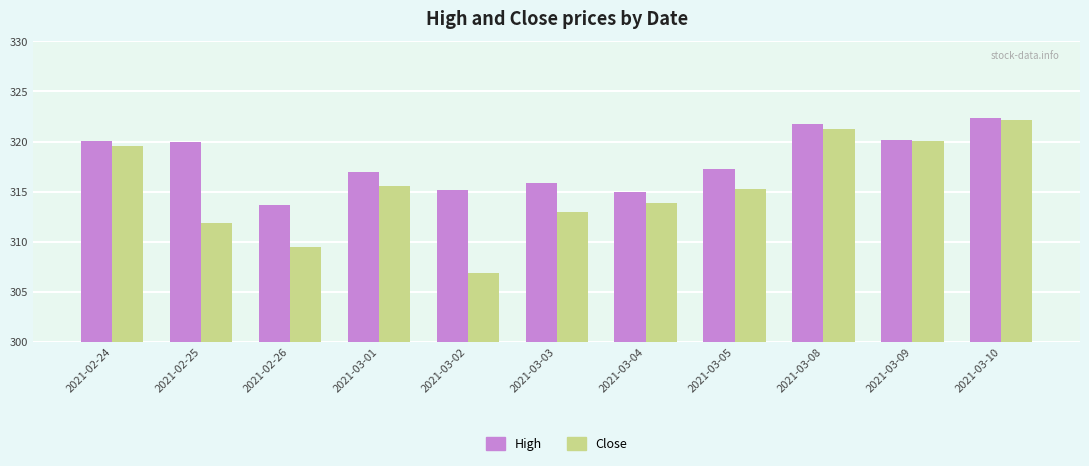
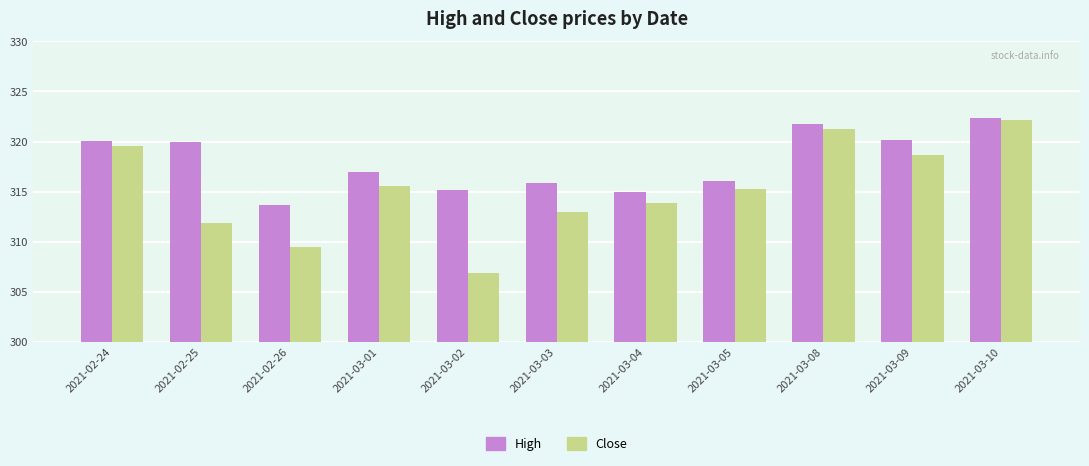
High, 2021-03-05: 317.3 -> 316.0
Close, 2021-03-09: 320.1 -> 318.6
